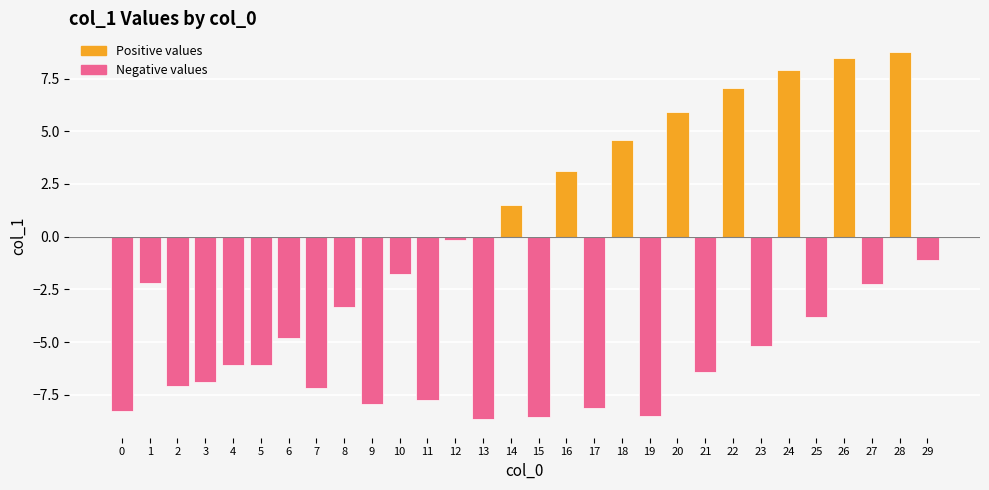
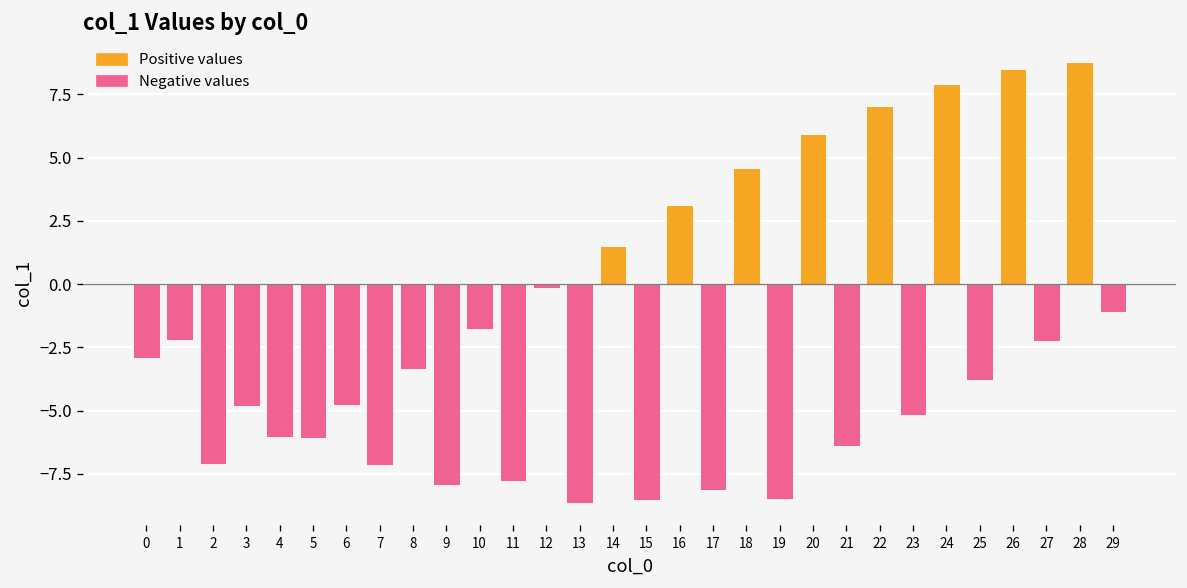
0: -8.3 -> -2.9
3: -6.9 -> -4.8
